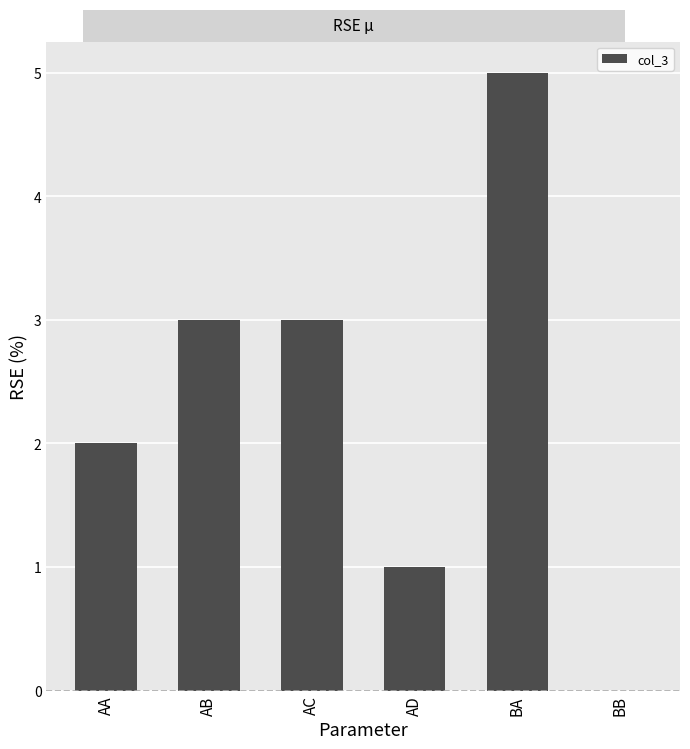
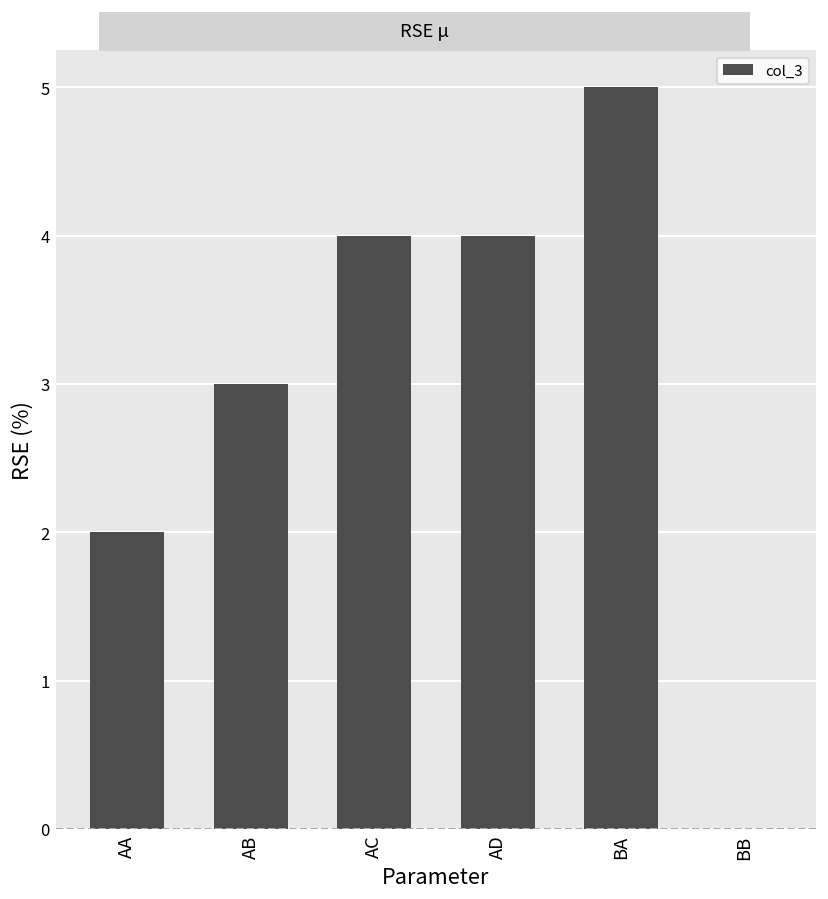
AC: 3 -> 4
AD: 1 -> 4
